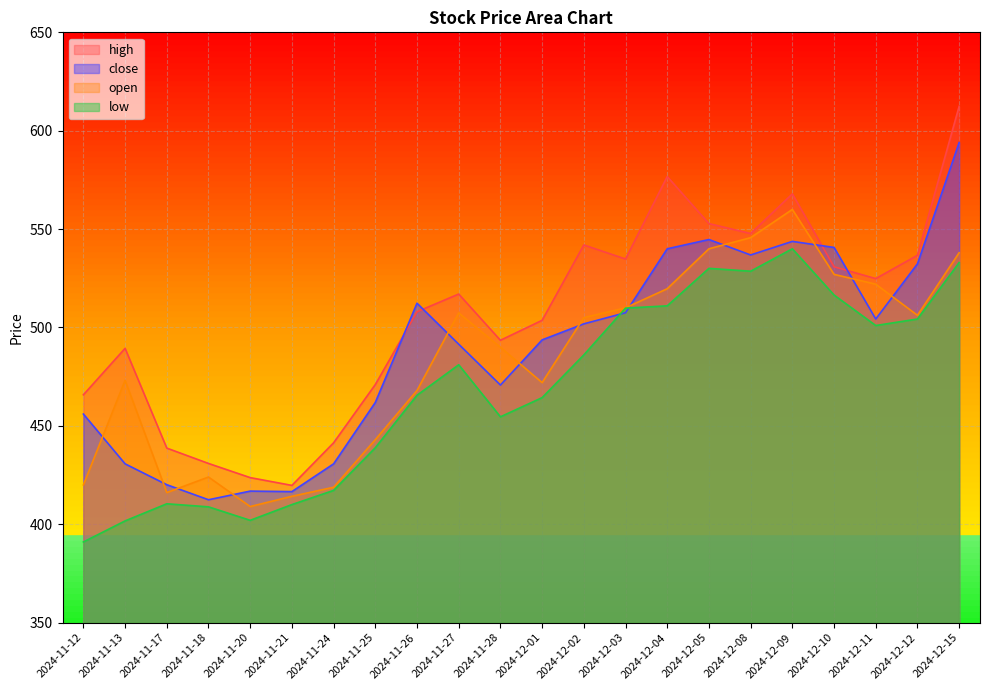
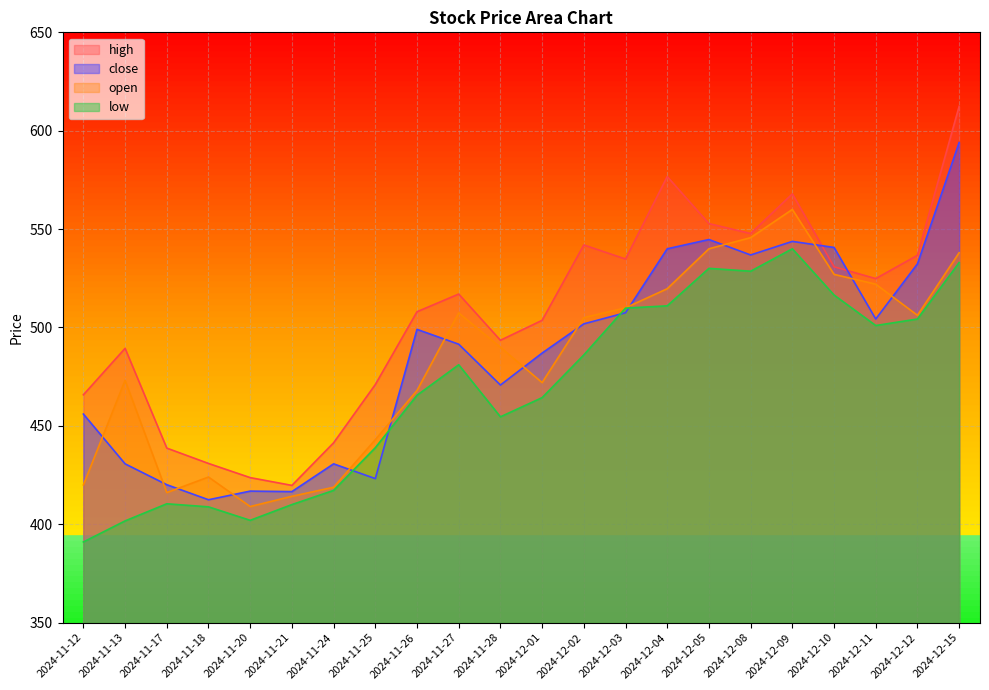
close, 2024-11-25: 462 -> 423
close, 2024-11-26: 512 -> 499
close, 2024-12-01: 494 -> 487
